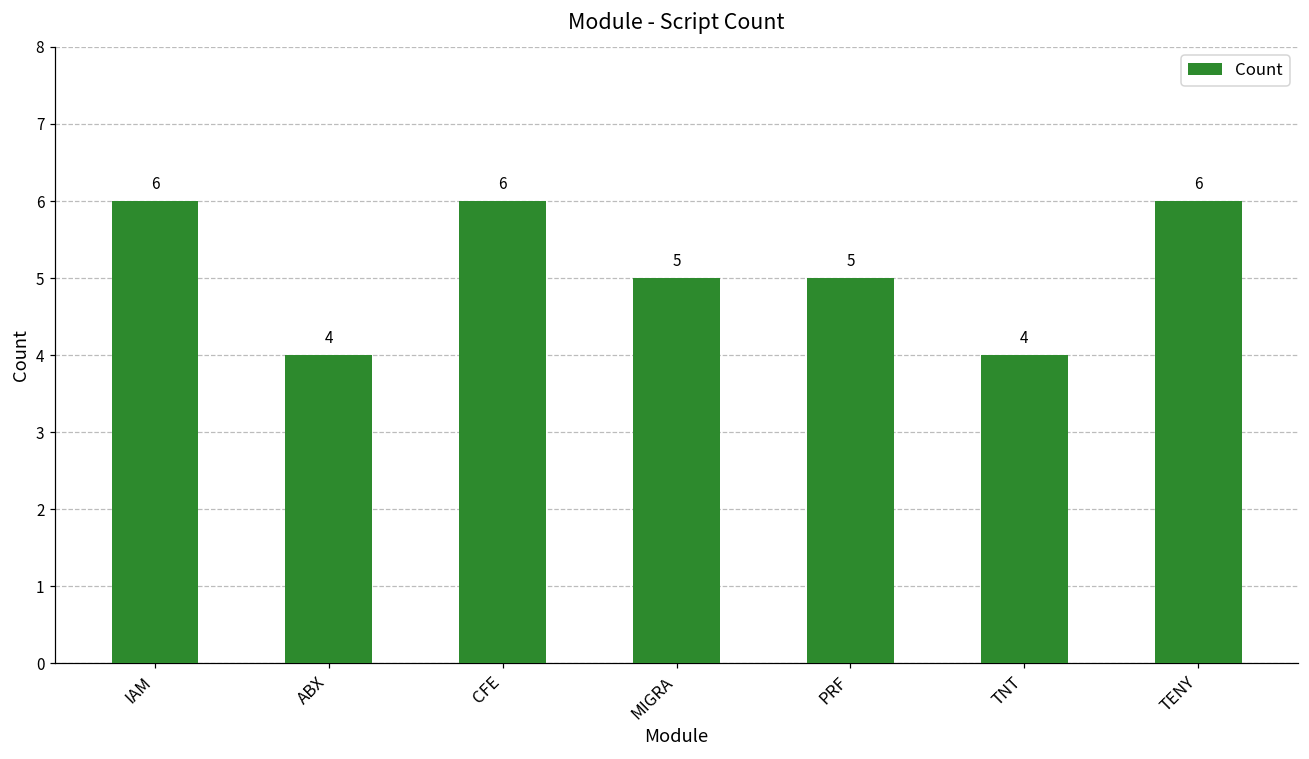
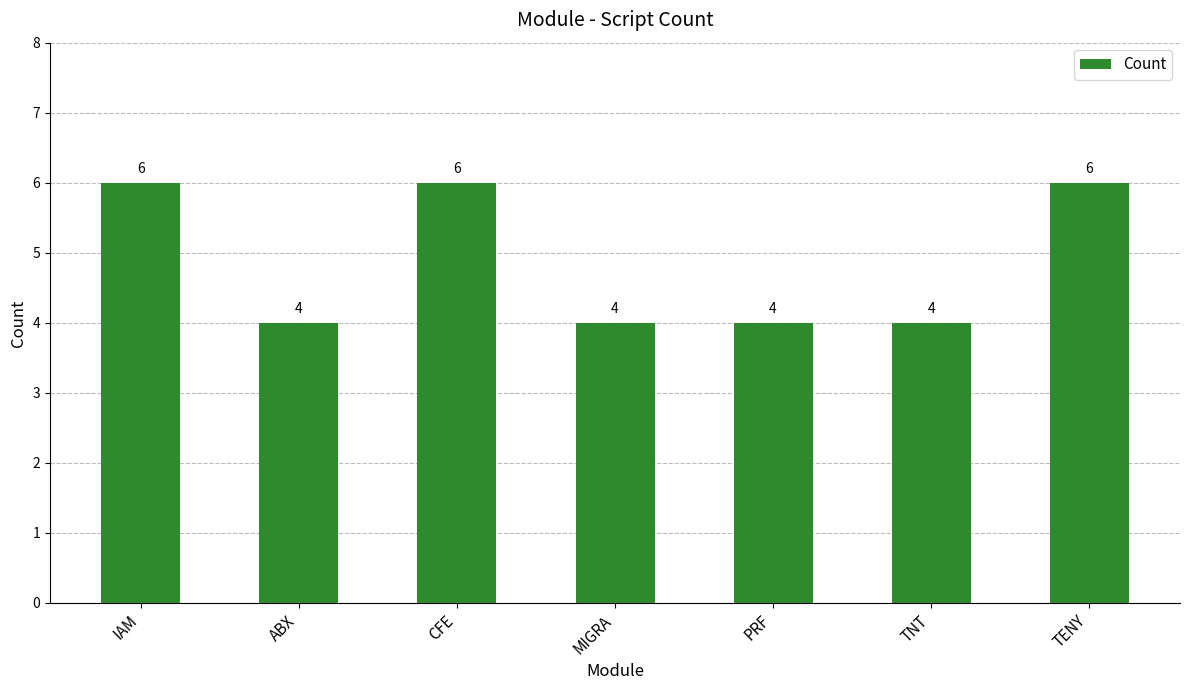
MIGRA: 5 -> 4
PRF: 5 -> 4
